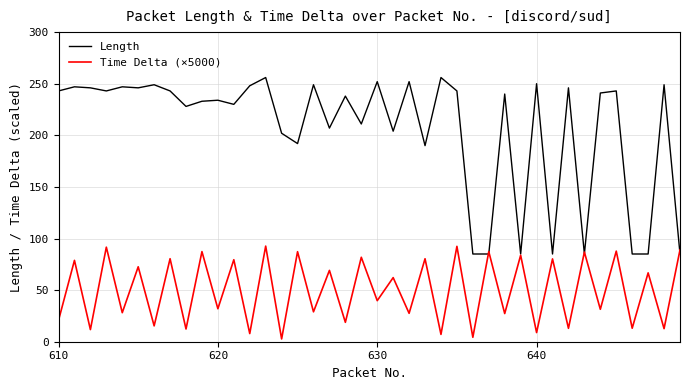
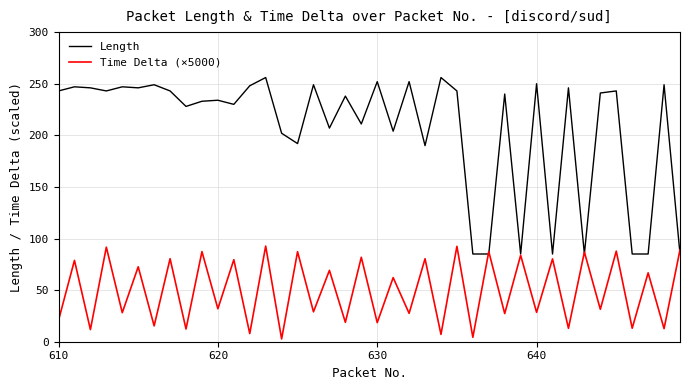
Time Delta (×5000), 630: 40 -> 19
Time Delta (×5000), 640: 9 -> 28
